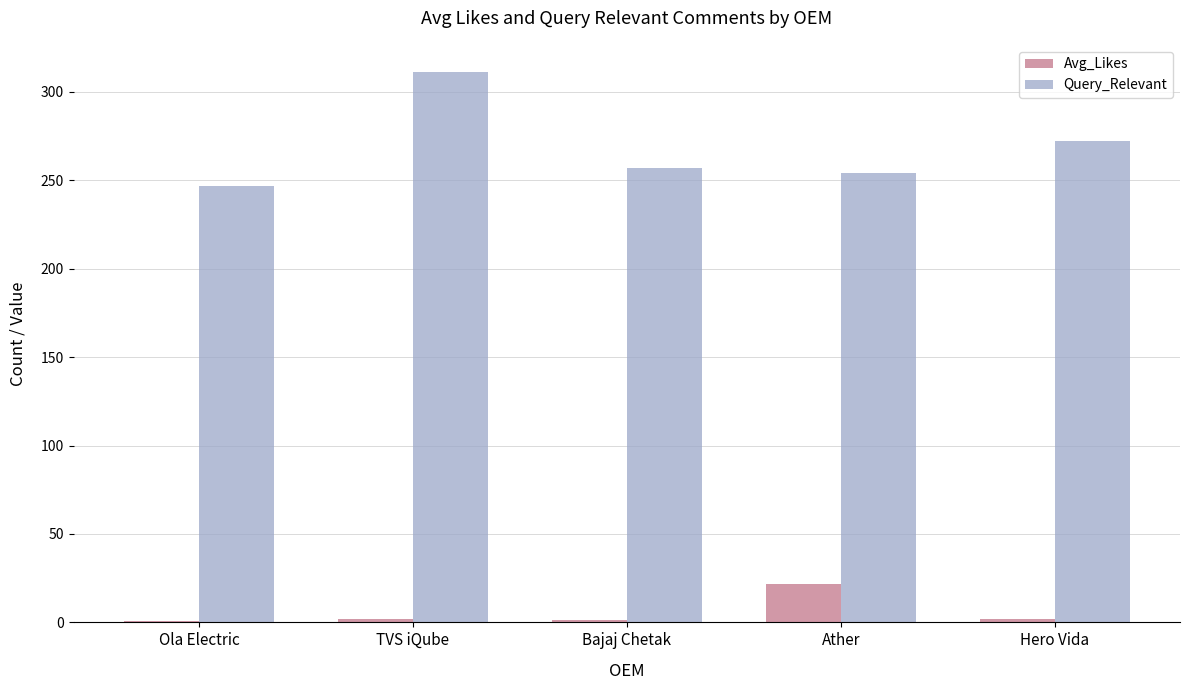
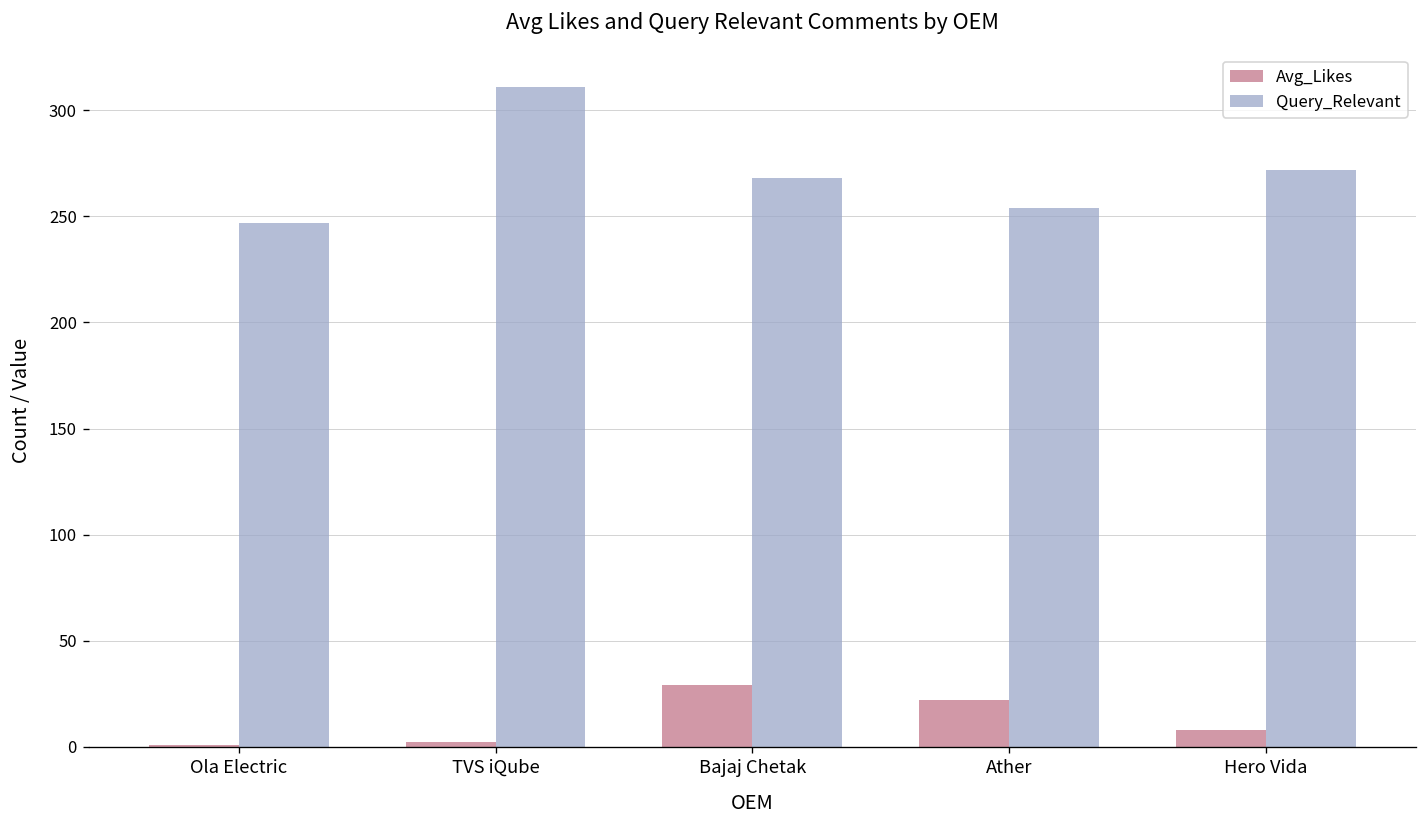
Avg_Likes, Bajaj Chetak: 1 -> 29
Query_Relevant, Bajaj Chetak: 257 -> 268
Avg_Likes, Hero Vida: 2 -> 8
